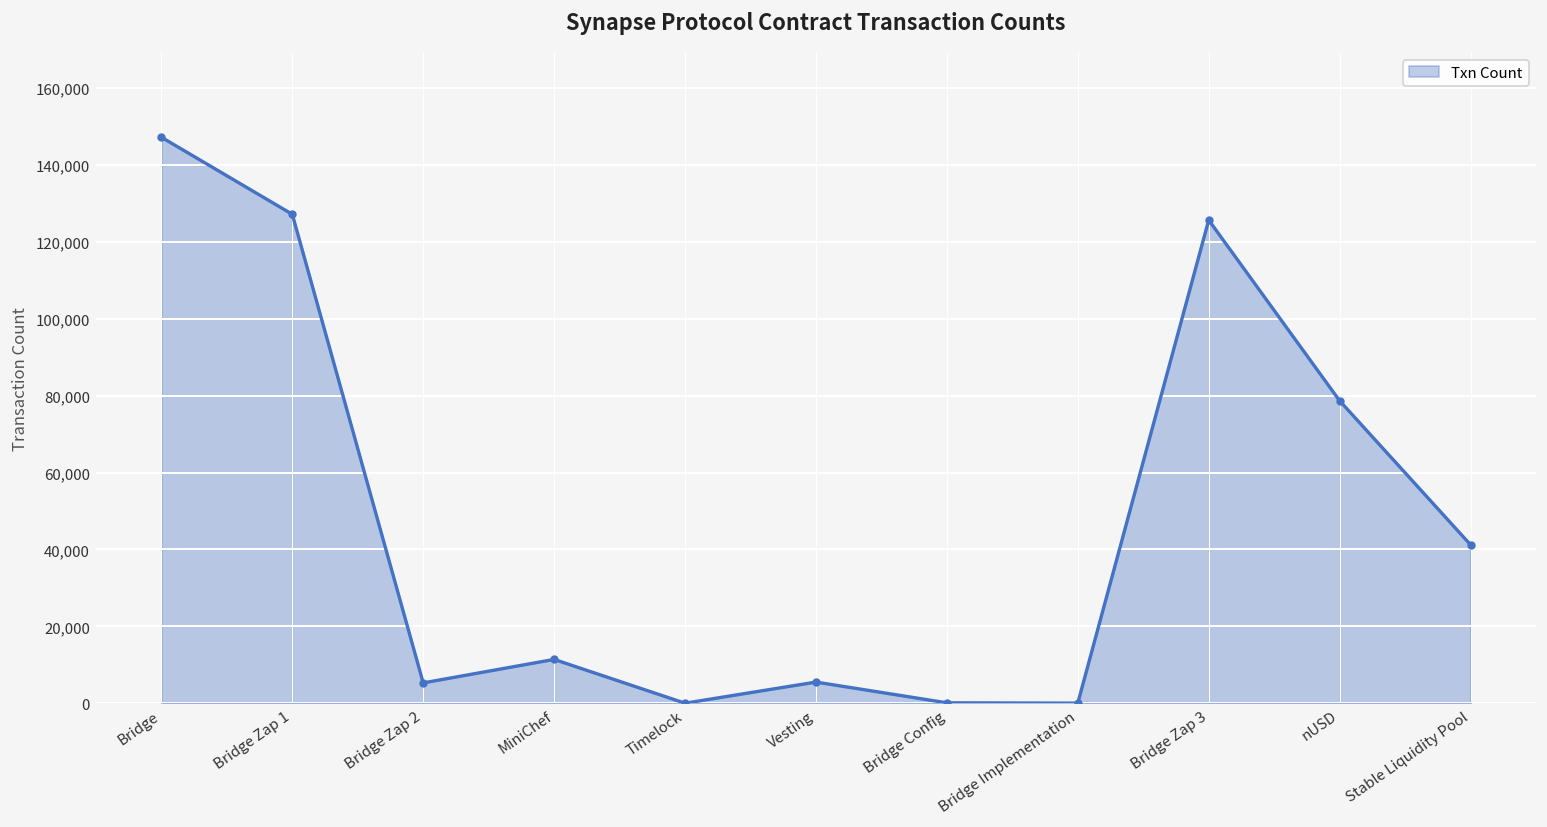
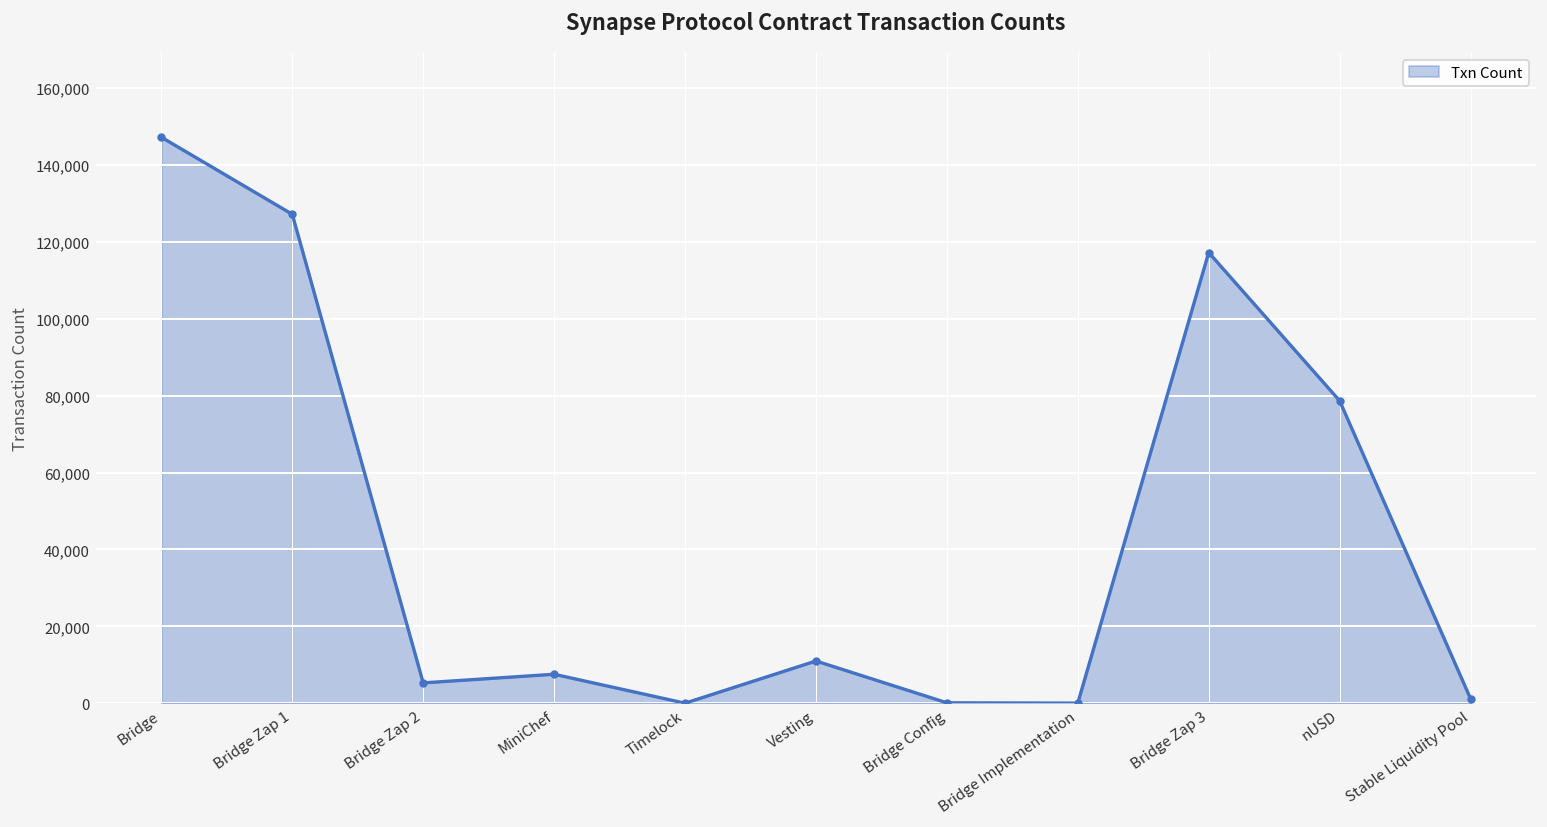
MiniChef: 11,000 -> 8,000
Vesting: 5,000 -> 11,000
Bridge Zap 3: 126,000 -> 117,000
Stable Liquidity Pool: 41,000 -> 1,000
